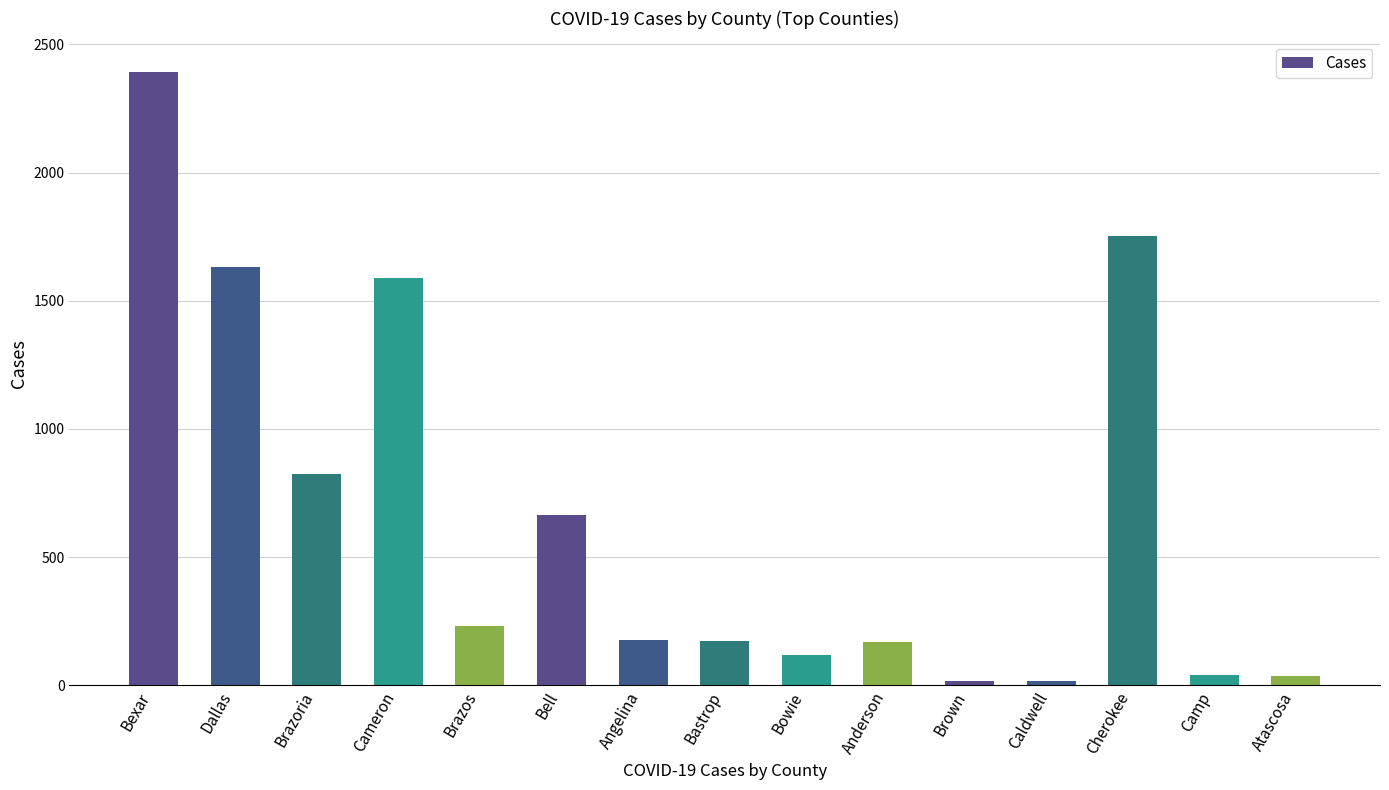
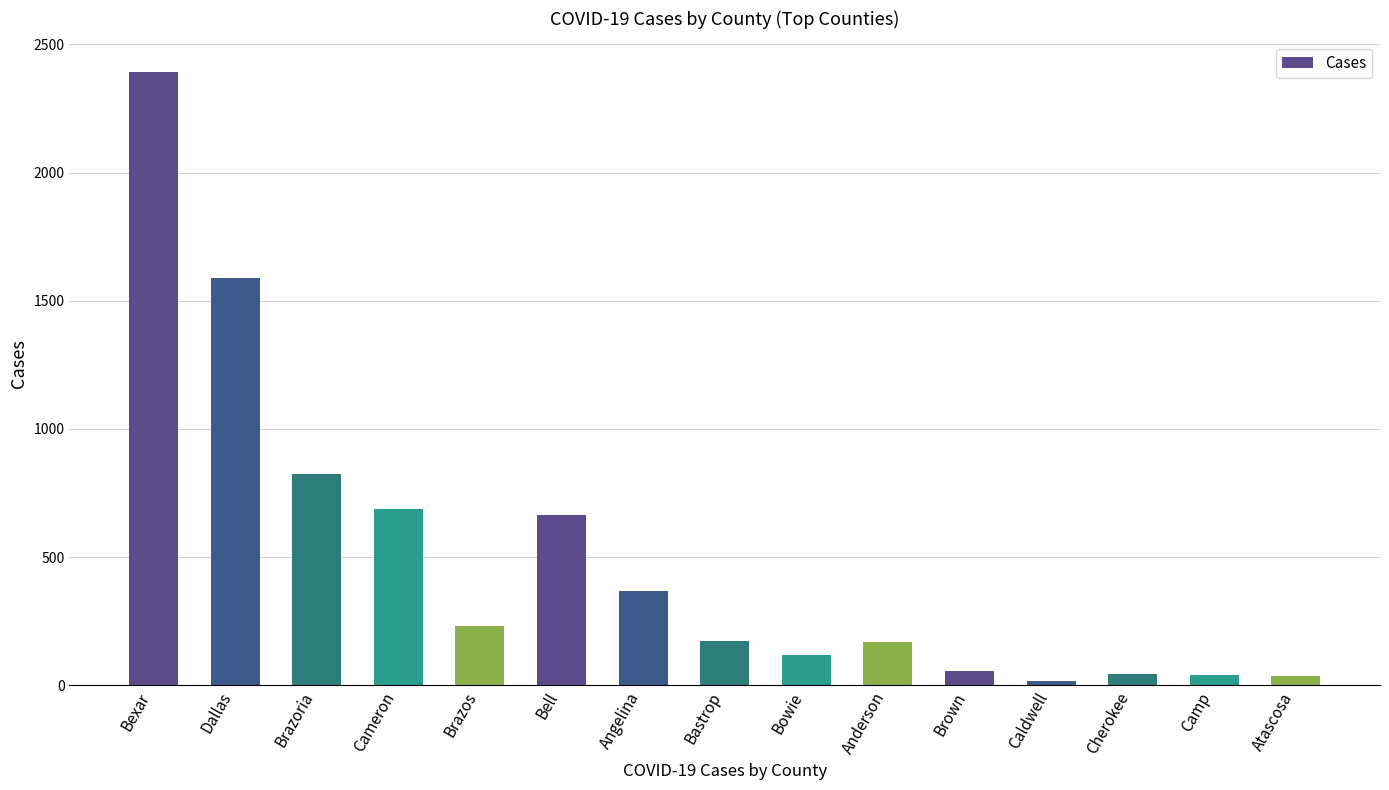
Dallas: 1630 -> 1590
Cameron: 1590 -> 690
Angelina: 180 -> 370
Brown: 20 -> 60
Cherokee: 1750 -> 40
